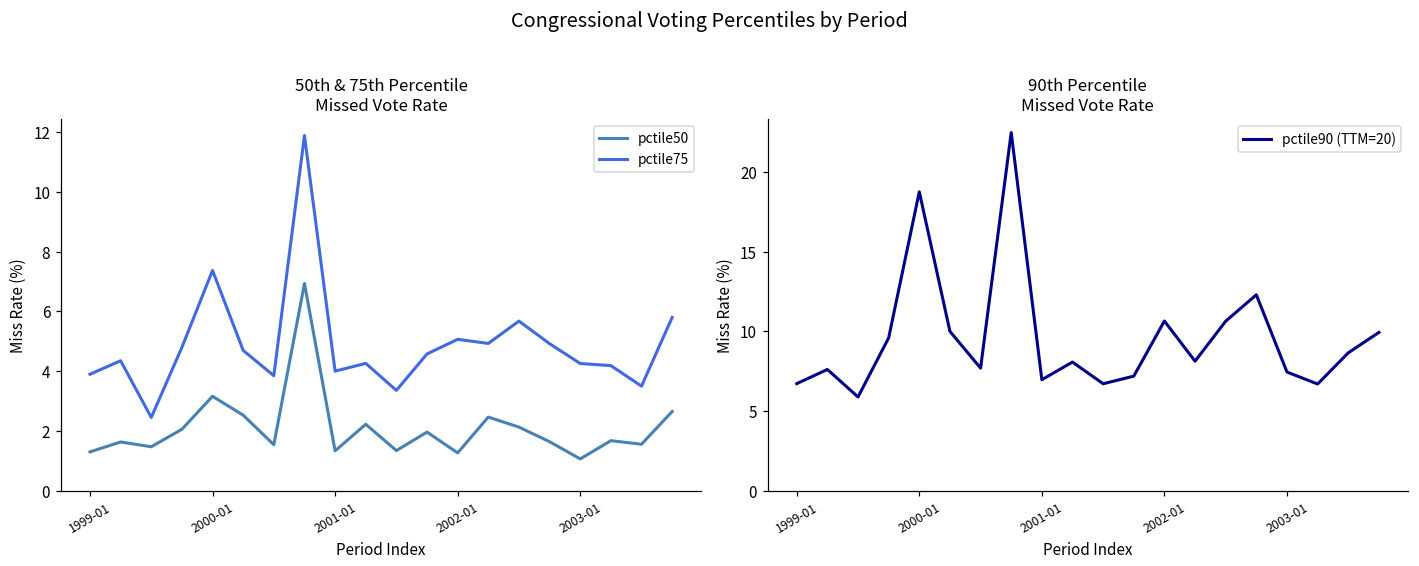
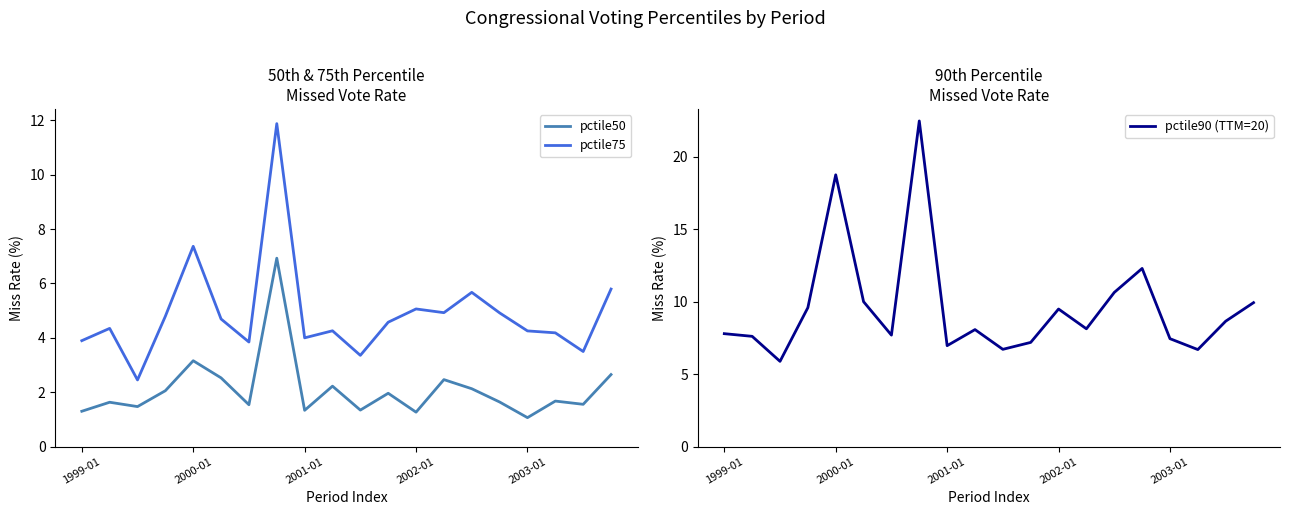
90th Percentile Missed Vote Rate, 1999-01: 6.7 -> 7.8
90th Percentile Missed Vote Rate, 2002-01: 10.6 -> 9.5
